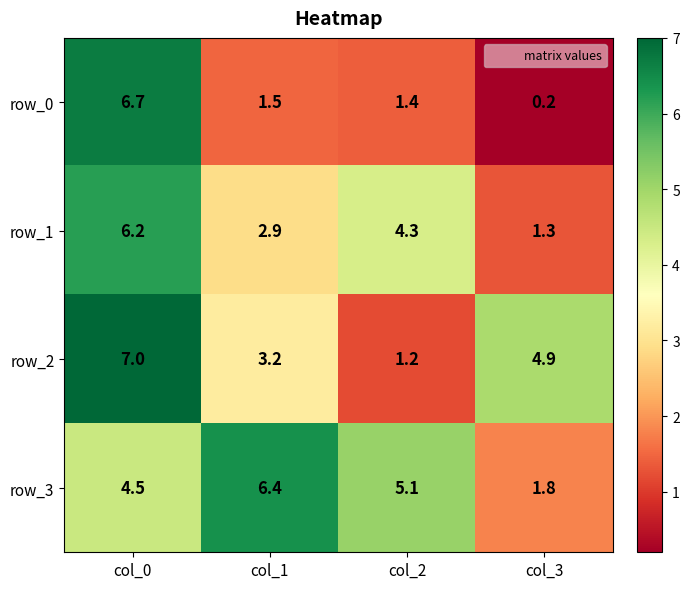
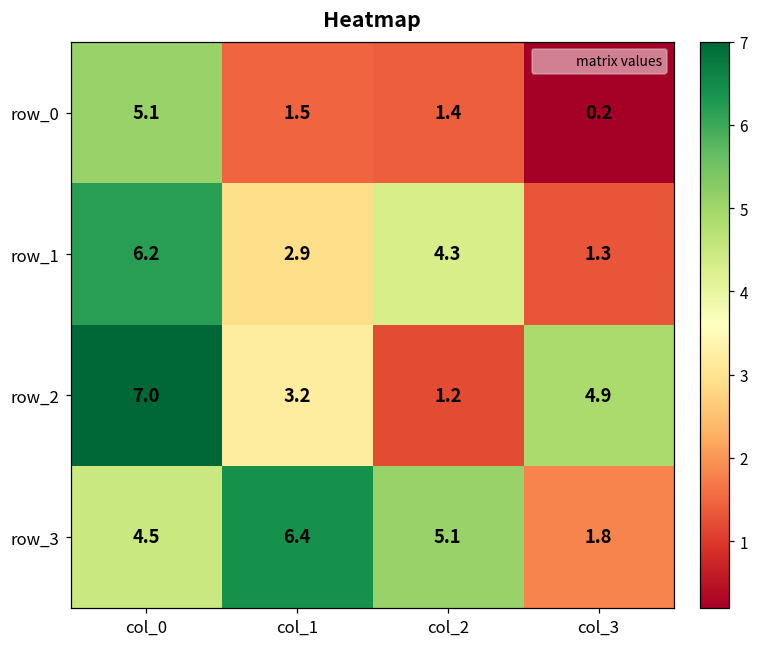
row_0, col_0: 6.7 -> 5.1
